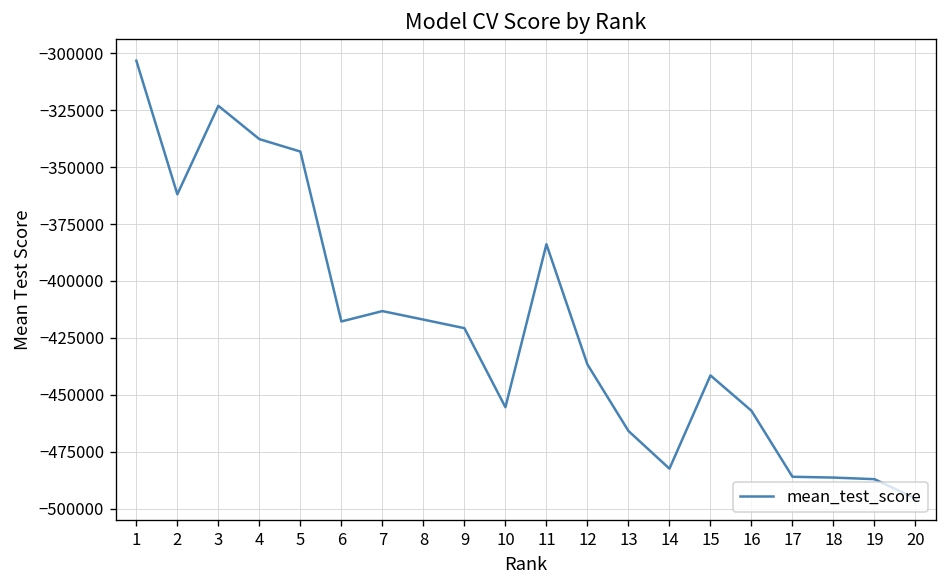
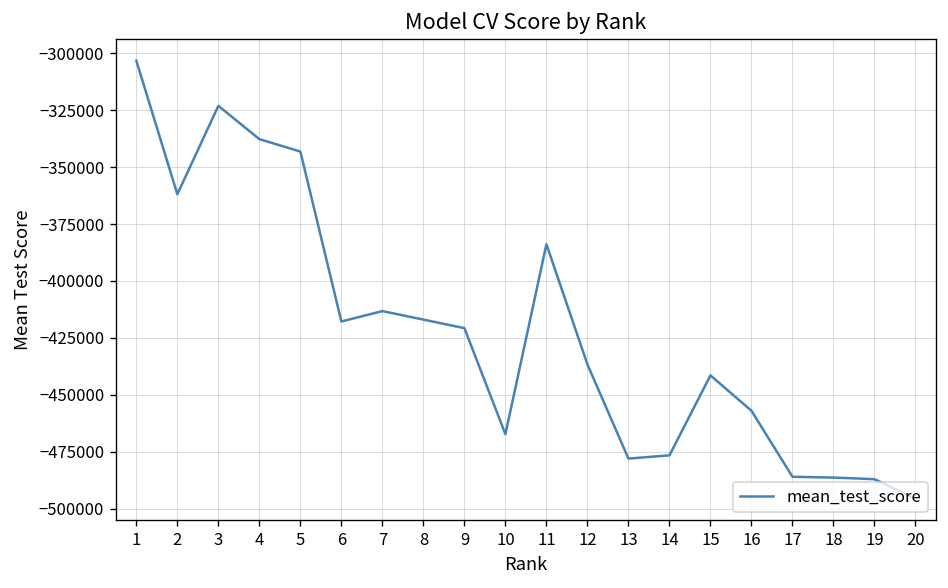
10: -455000 -> -467000
13: -466000 -> -478000
14: -482000 -> -477000
